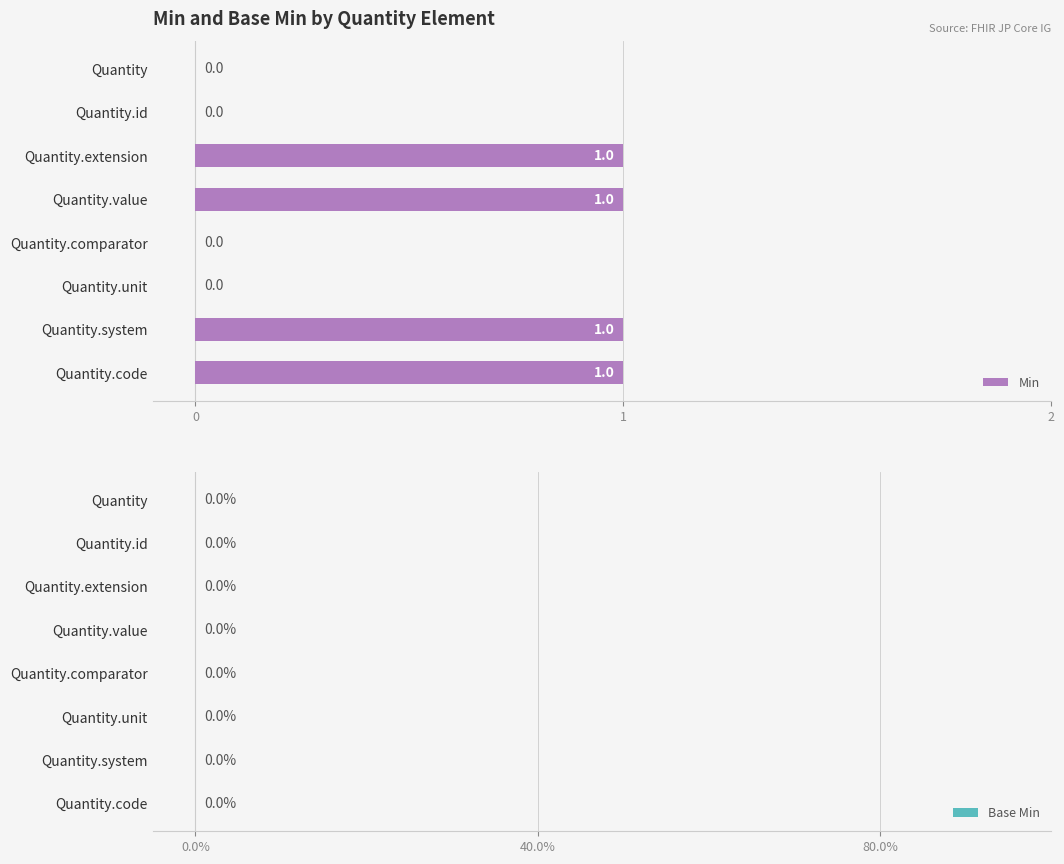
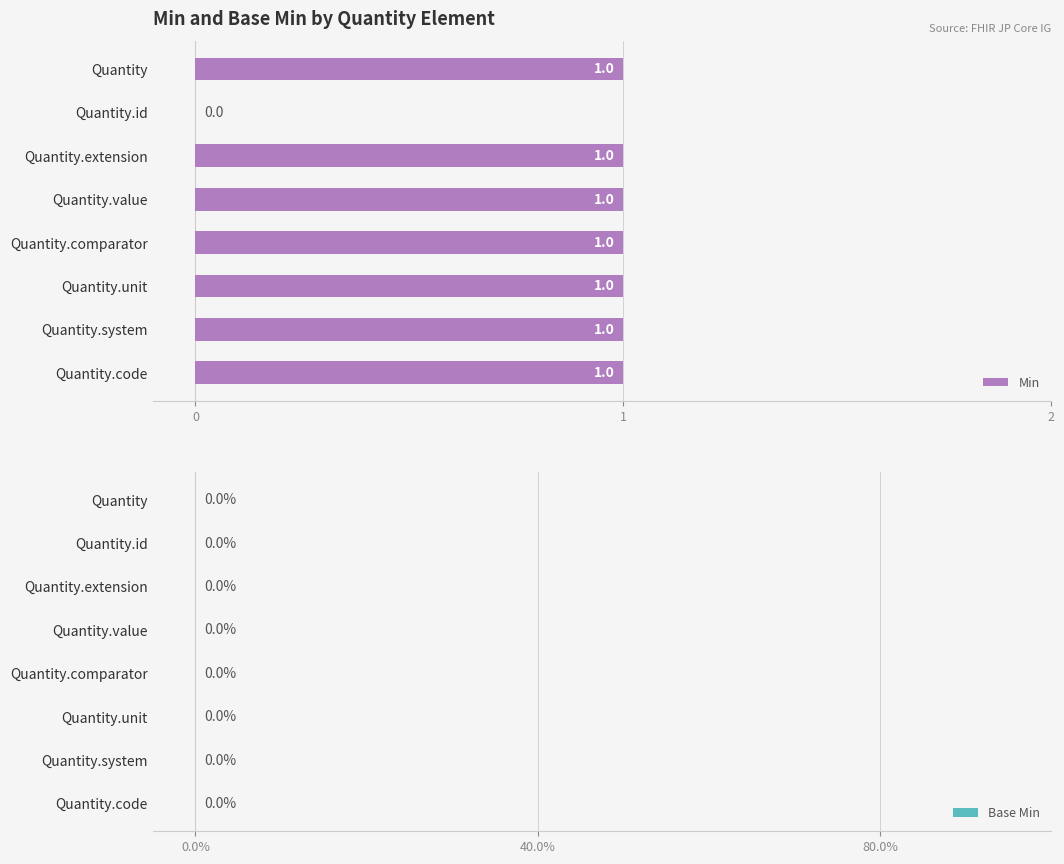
Min and Base Min by Quantity Element, Quantity: 0.0 -> 1.0
Min and Base Min by Quantity Element, Quantity.comparator: 0.0 -> 1.0
Min and Base Min by Quantity Element, Quantity.unit: 0.0 -> 1.0
